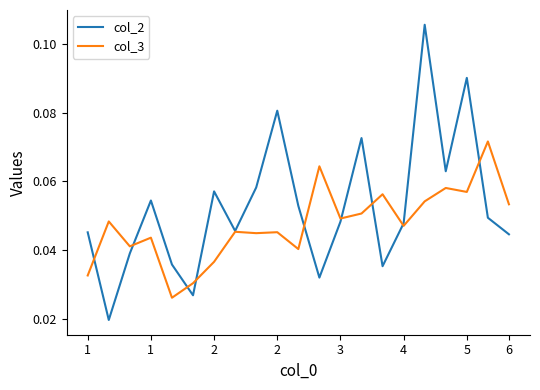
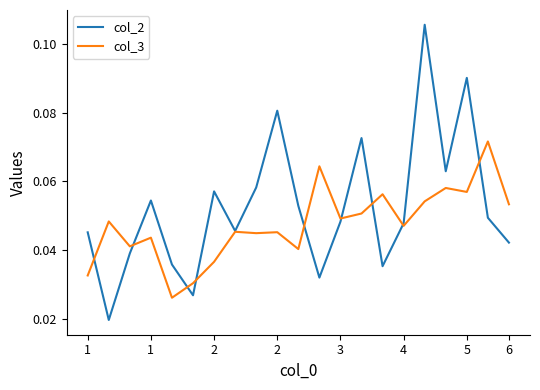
col_2, 6: 0.045 -> 0.042
